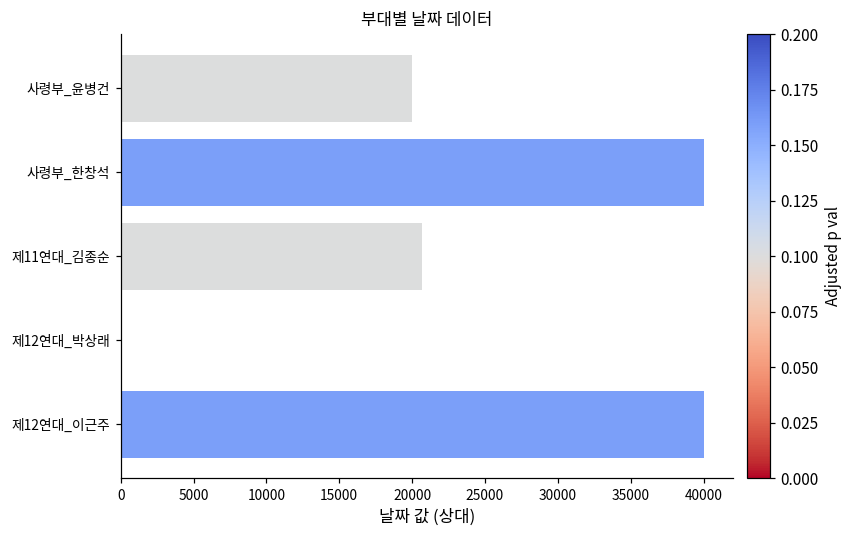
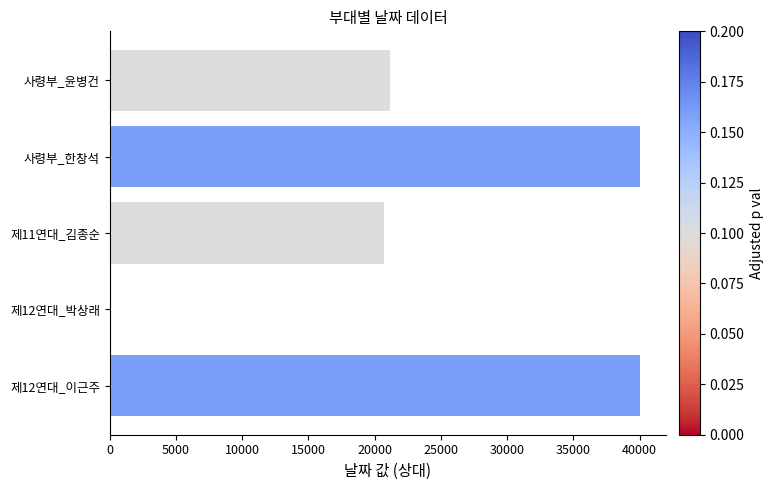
사령부_윤병건: 20000 -> 21200
